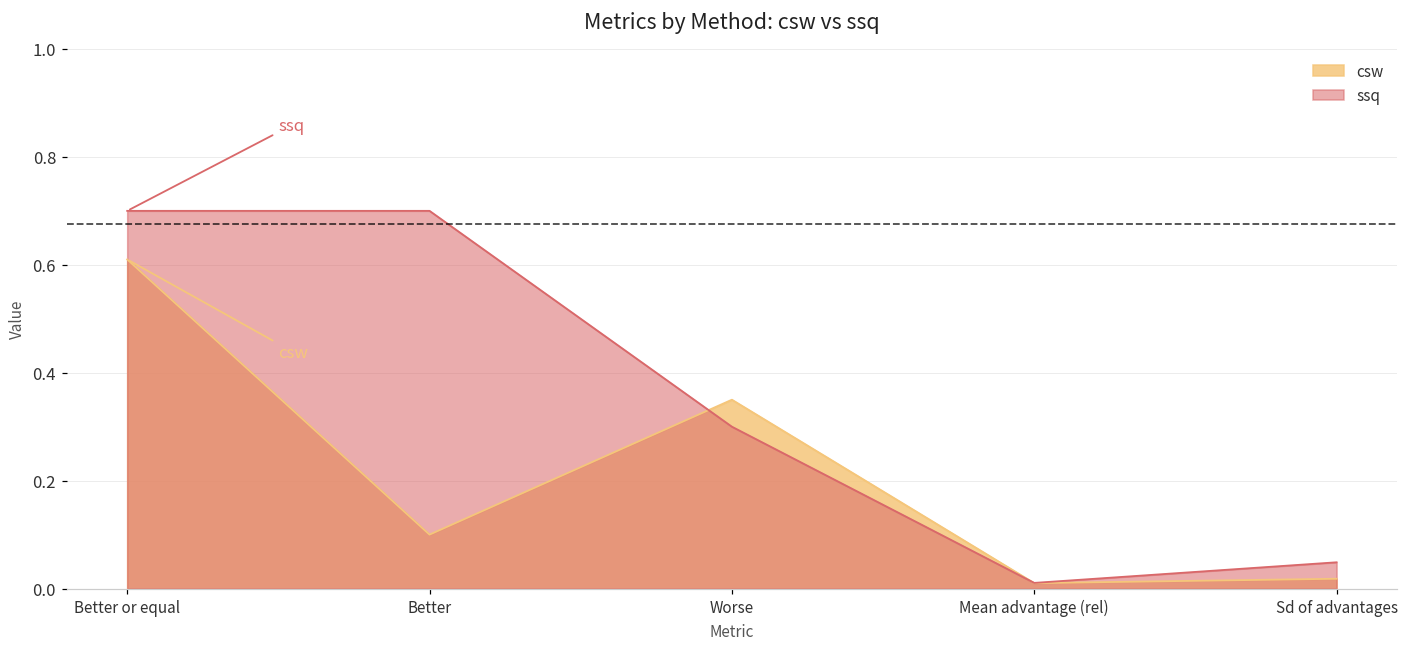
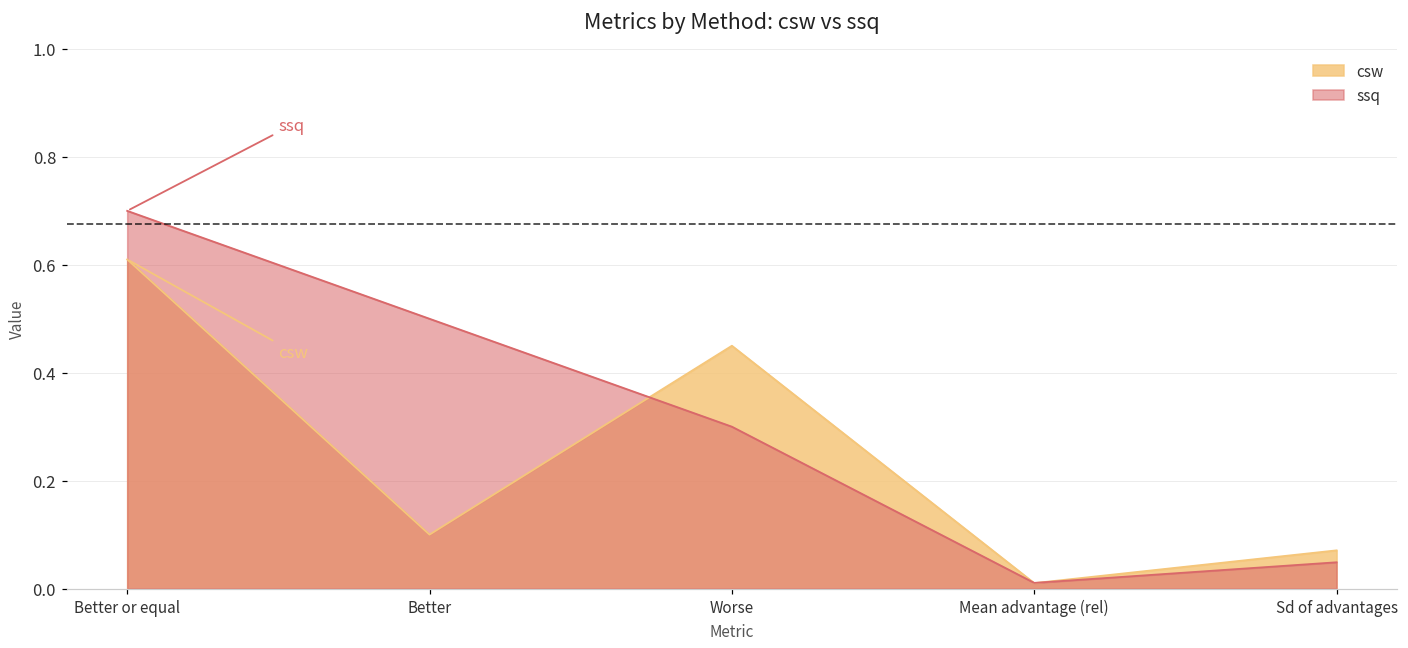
ssq, Better: 0.7 -> 0.5
csw, Worse: 0.35 -> 0.45
csw, Sd of advantages: 0.02 -> 0.07
